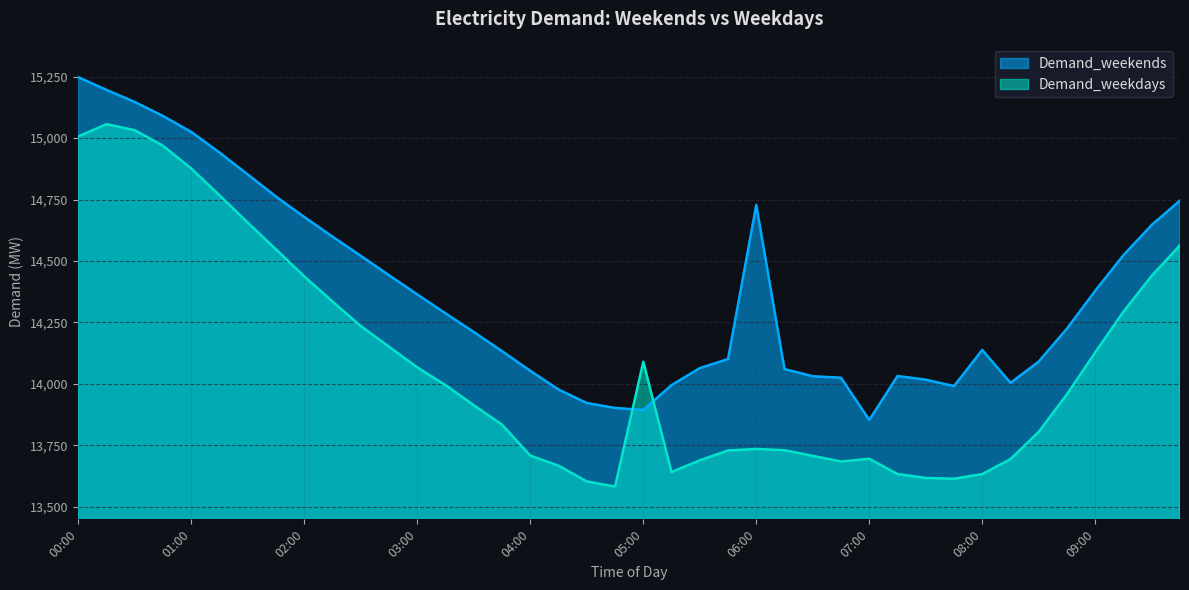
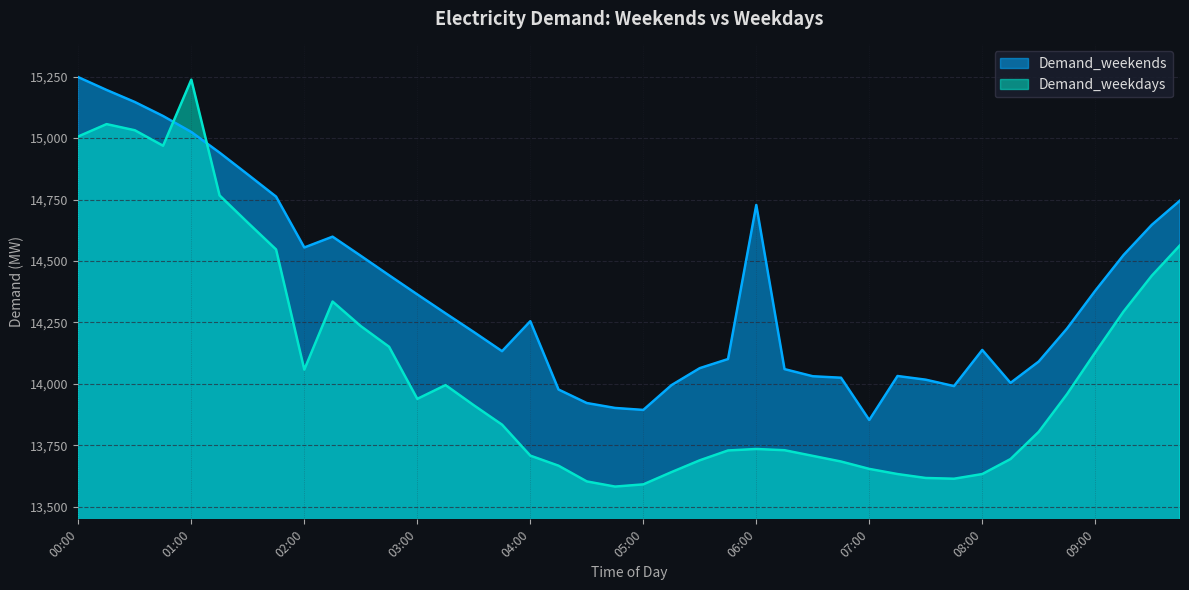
Demand_weekdays, 01:00: 14,880 -> 15,240
Demand_weekends, 02:00: 14,680 -> 14,560
Demand_weekdays, 02:00: 14,440 -> 14,060
Demand_weekdays, 03:00: 14,070 -> 13,940
Demand_weekends, 04:00: 14,050 -> 14,260
Demand_weekdays, 05:00: 14,090 -> 13,590
Demand_weekdays, 07:00: 13,700 -> 13,650
